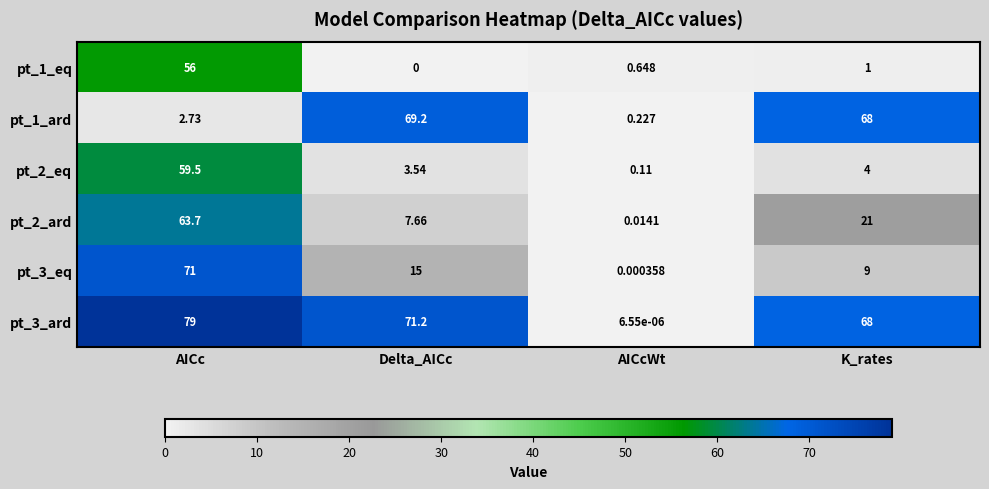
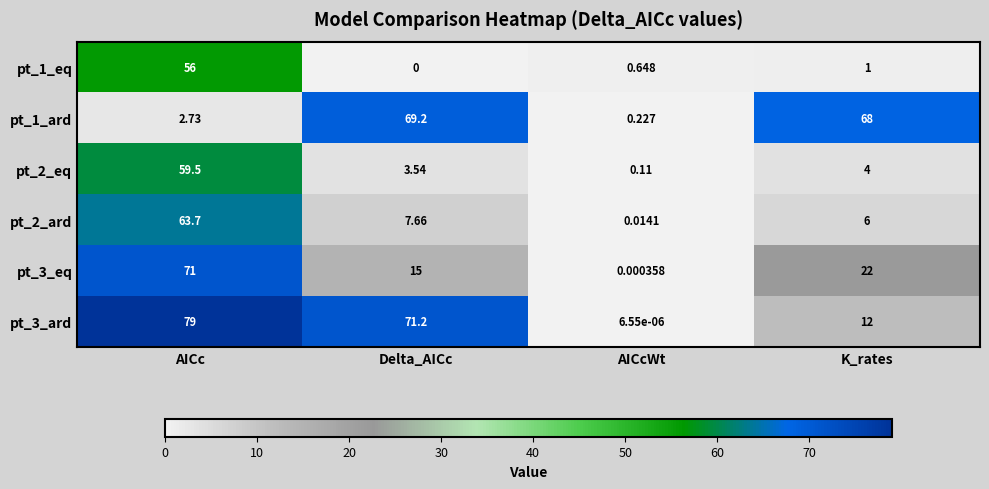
pt_2_ard, K_rates: 21 -> 6
pt_3_eq, K_rates: 9 -> 22
pt_3_ard, K_rates: 68 -> 12
